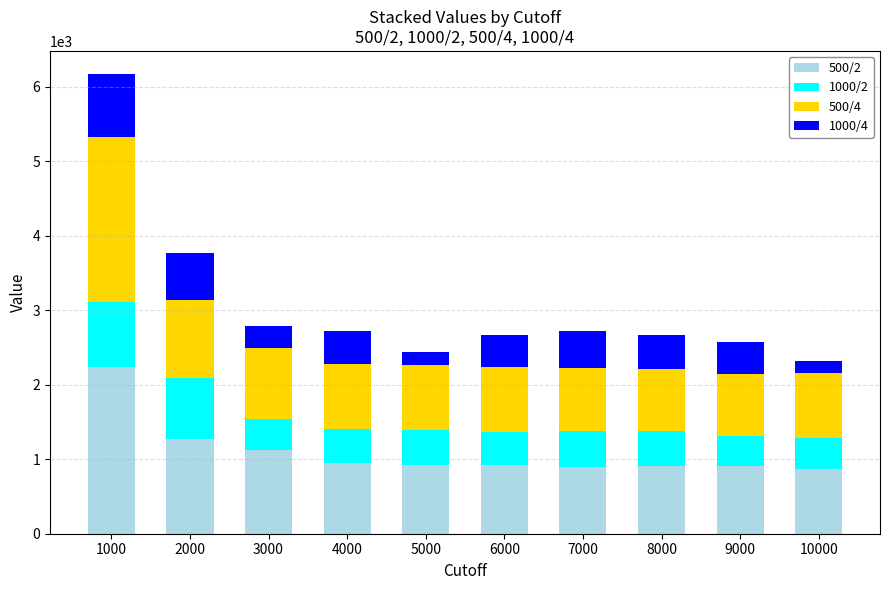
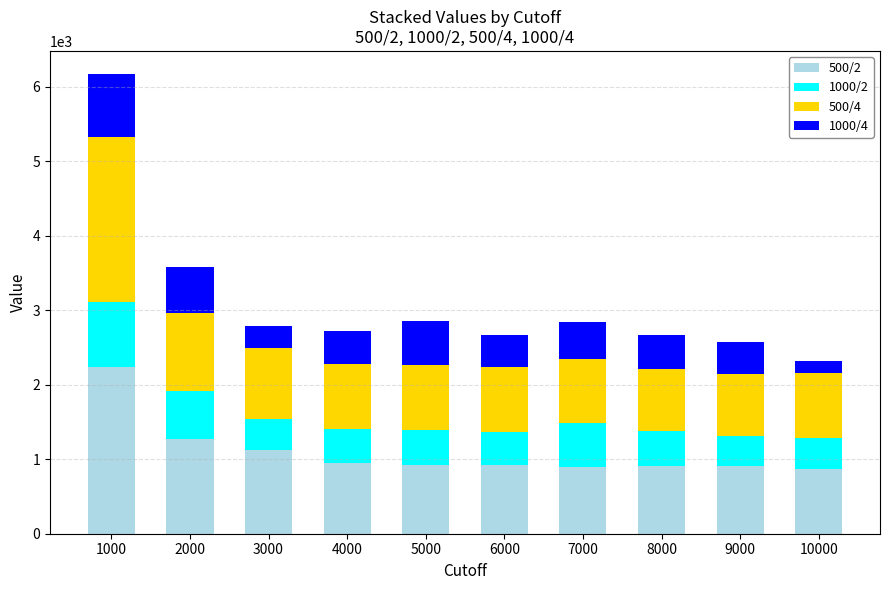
1000/2, 2000: 800 -> 600
1000/4, 5000: 200 -> 600
1000/2, 7000: 500 -> 600
